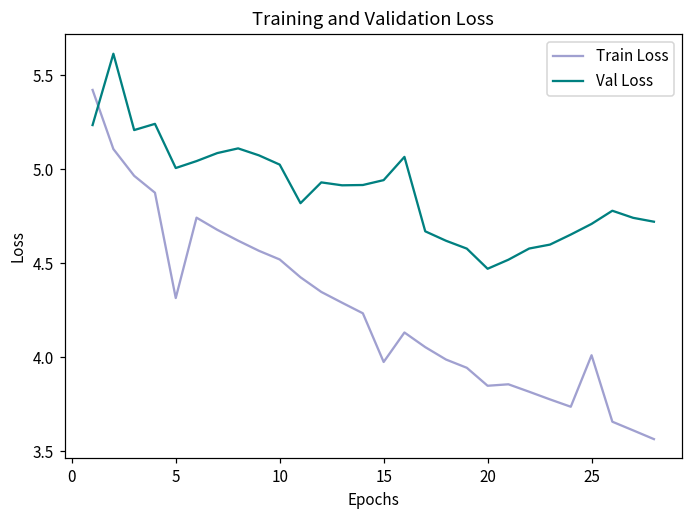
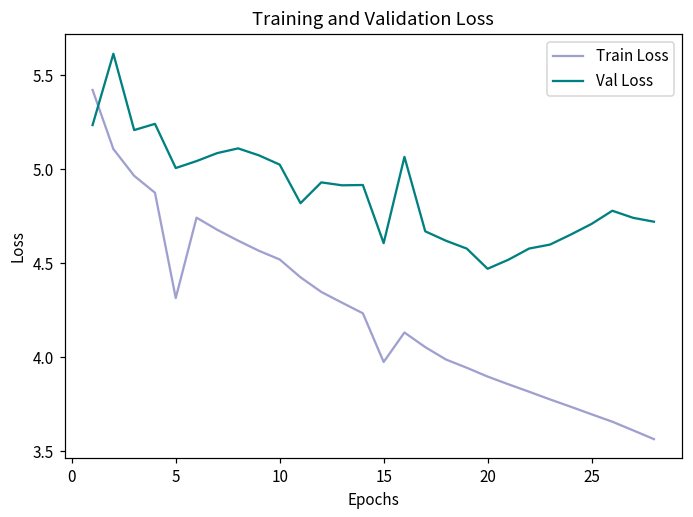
Val Loss, 15: 4.94 -> 4.61
Train Loss, 20: 3.85 -> 3.90
Train Loss, 25: 4.01 -> 3.70
